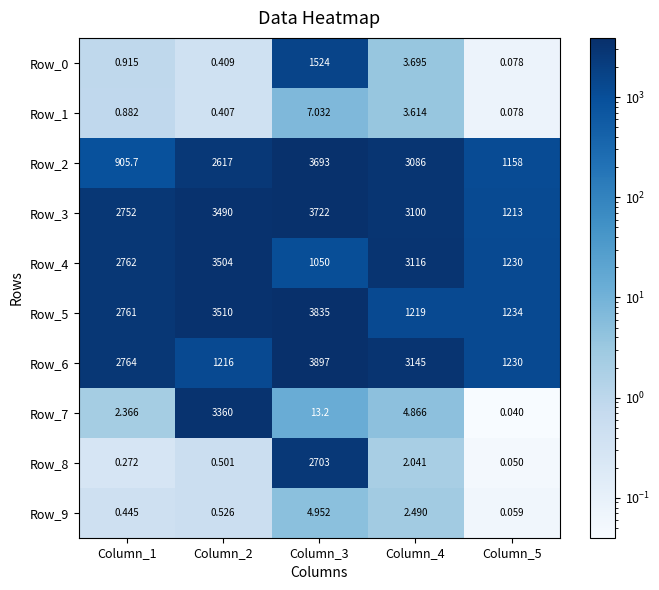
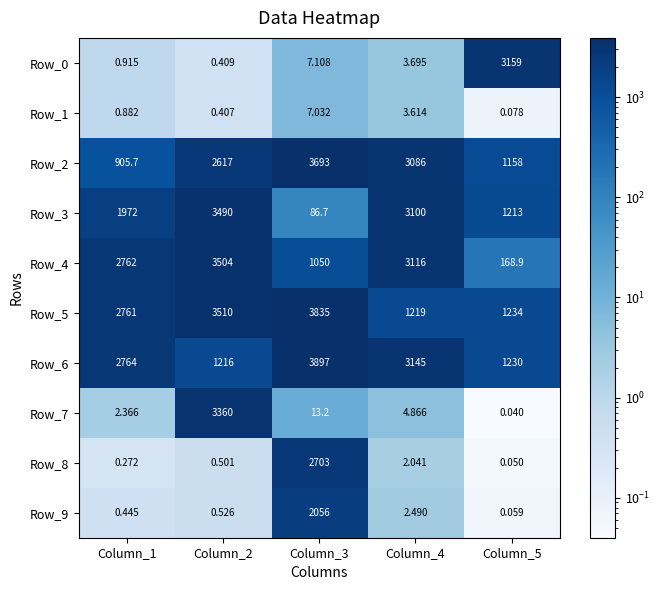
Row_0, Column_3: 1524 -> 7.108
Row_0, Column_5: 0.078 -> 3159
Row_3, Column_1: 2752 -> 1972
Row_3, Column_3: 3722 -> 86.7
Row_4, Column_5: 1230 -> 168.9
Row_9, Column_3: 4.952 -> 2056
